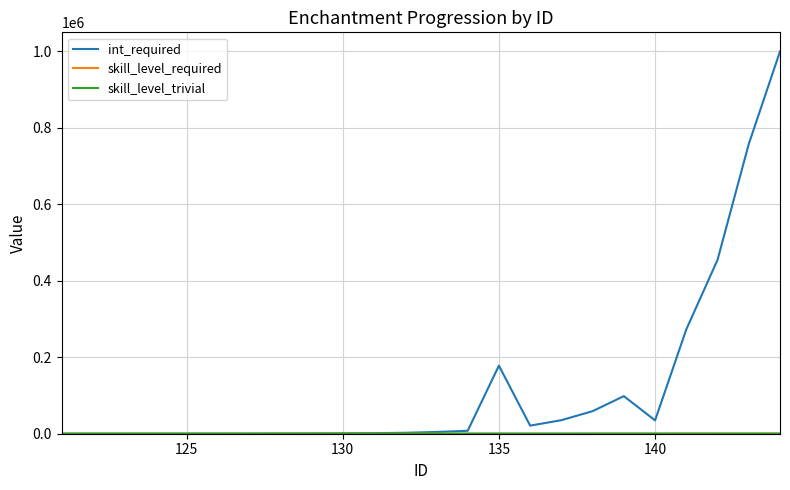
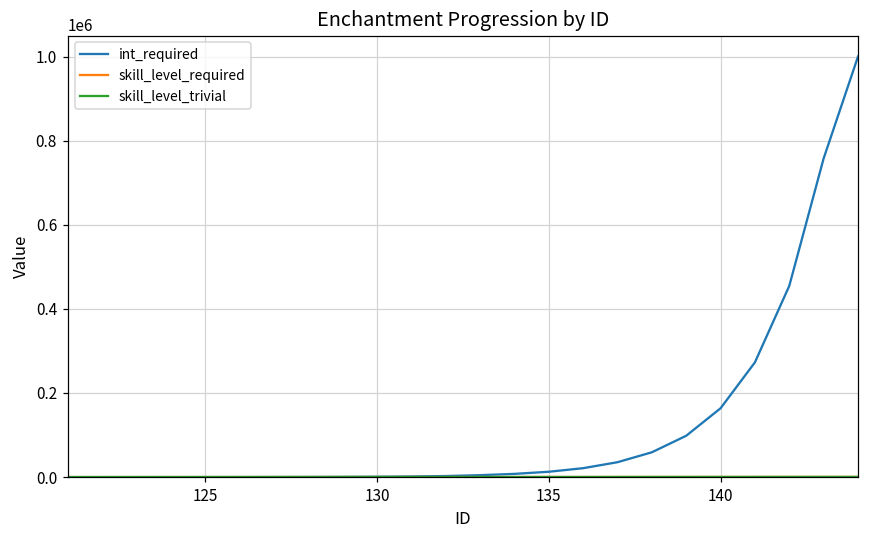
int_required, 135: 180000 -> 10000
int_required, 140: 30000 -> 160000
